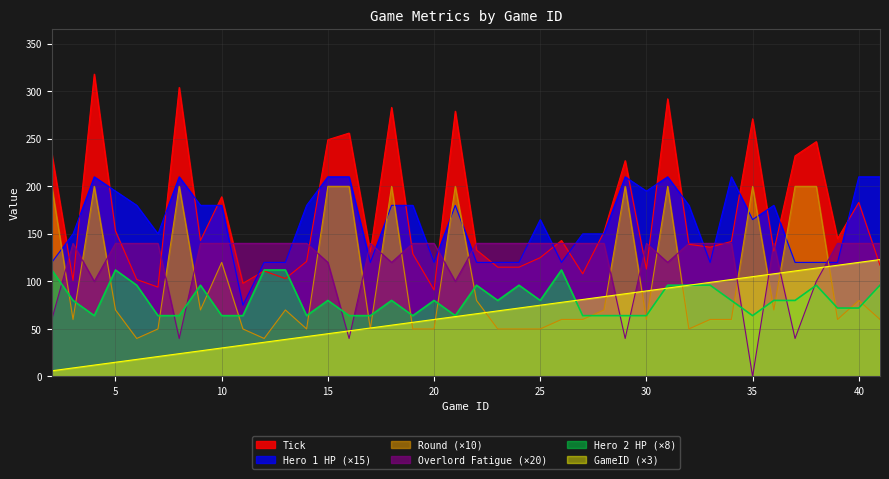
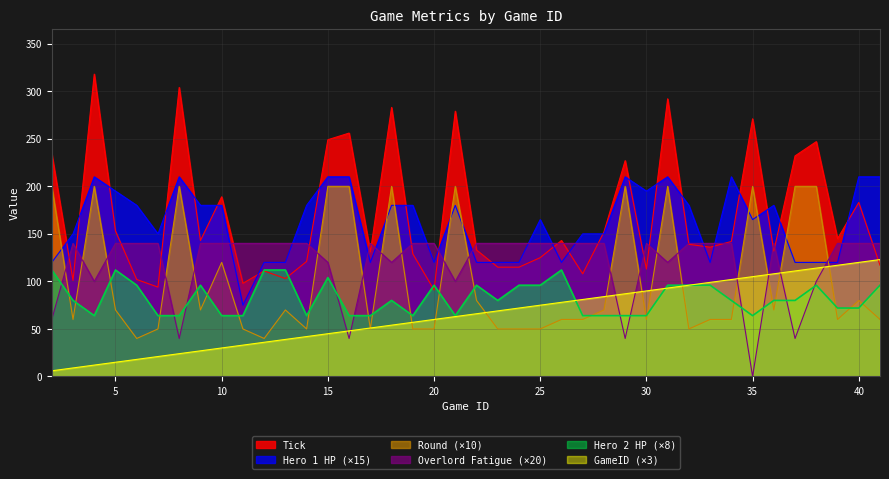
Hero 2 HP (×8), 15: 80 -> 100
Hero 2 HP (×8), 20: 80 -> 100
Hero 2 HP (×8), 25: 80 -> 100
